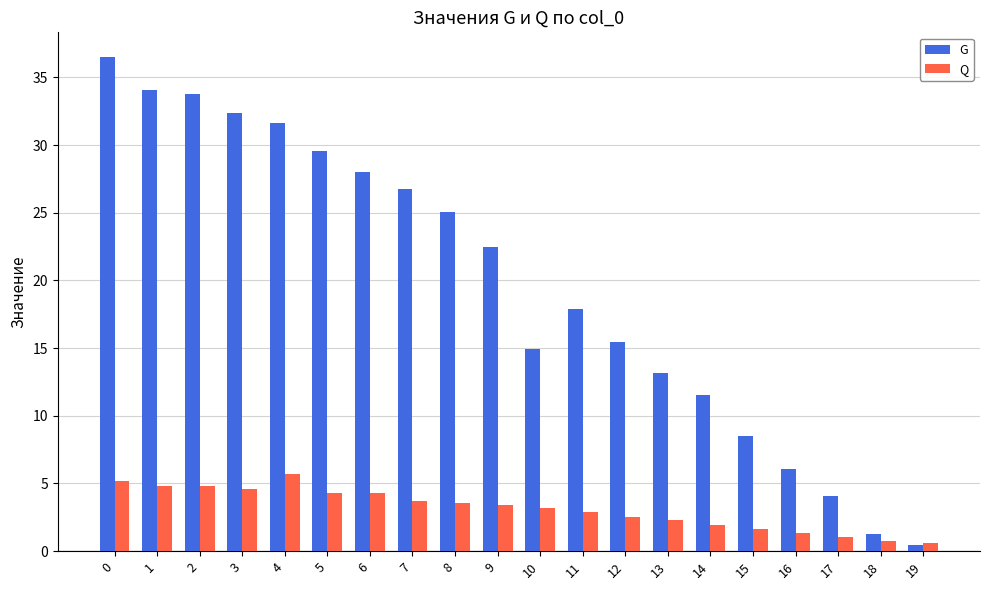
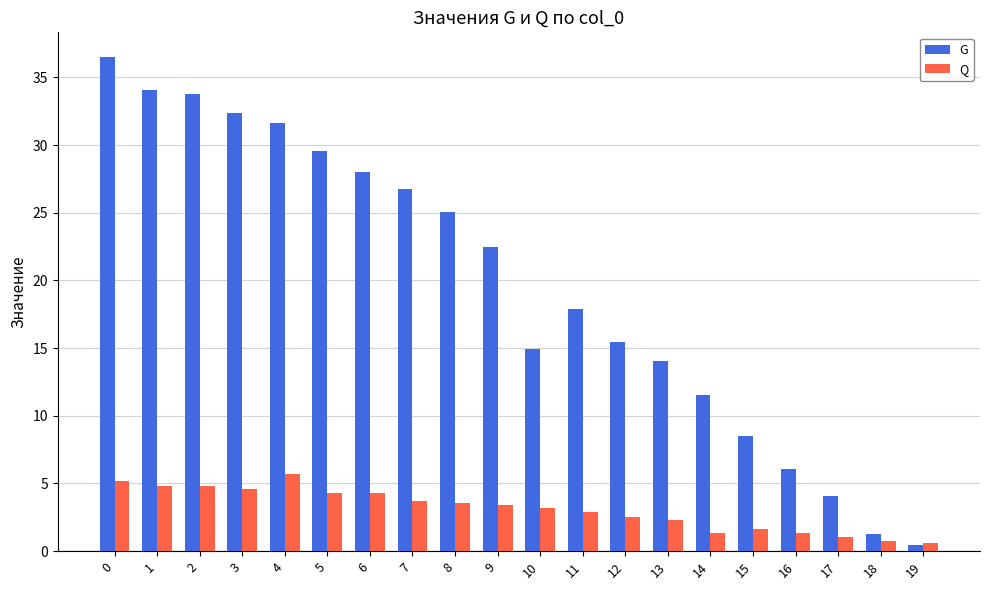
G, 13: 13.1 -> 14.0
Q, 14: 1.9 -> 1.3
